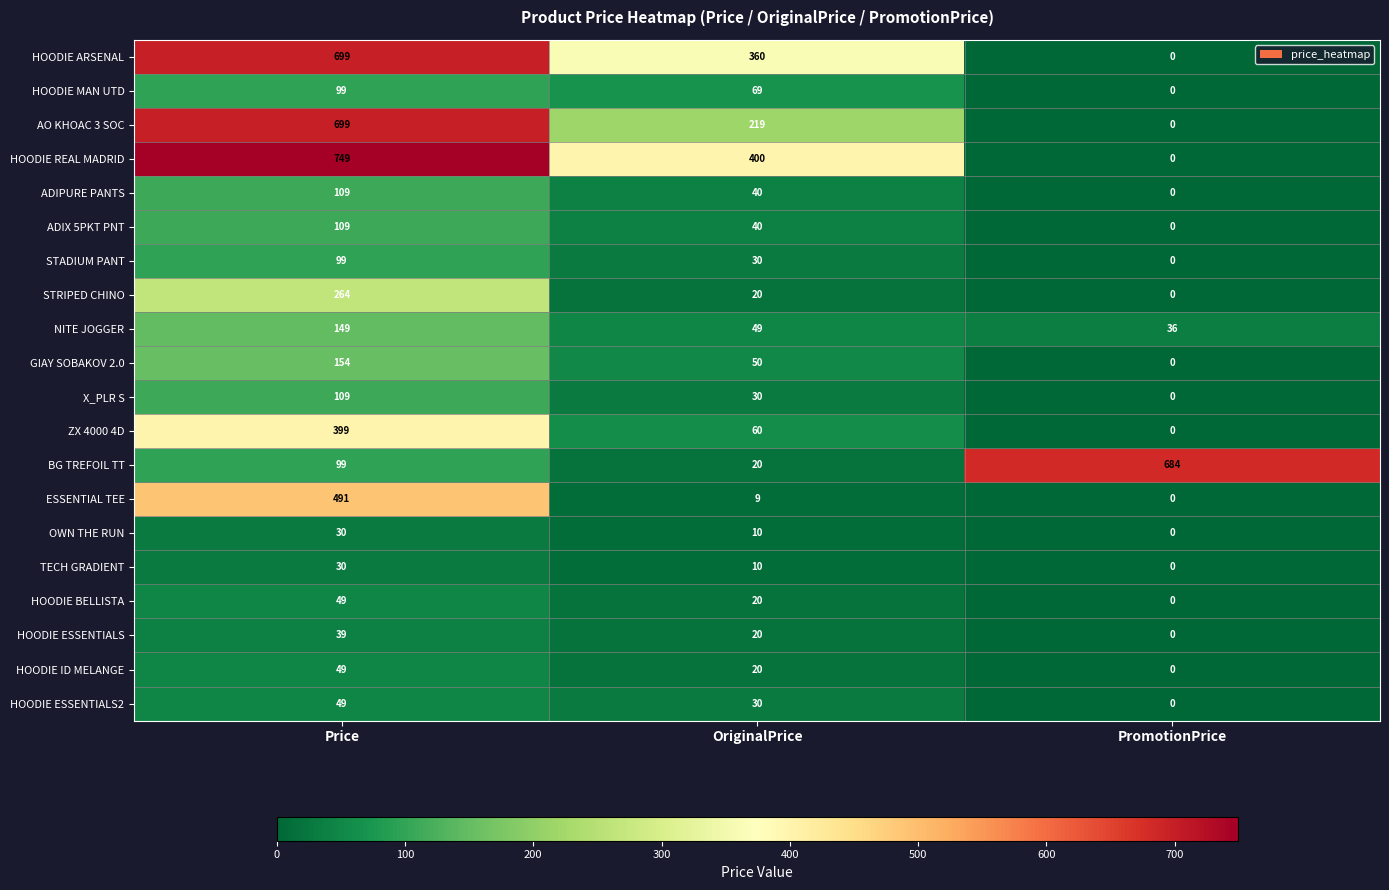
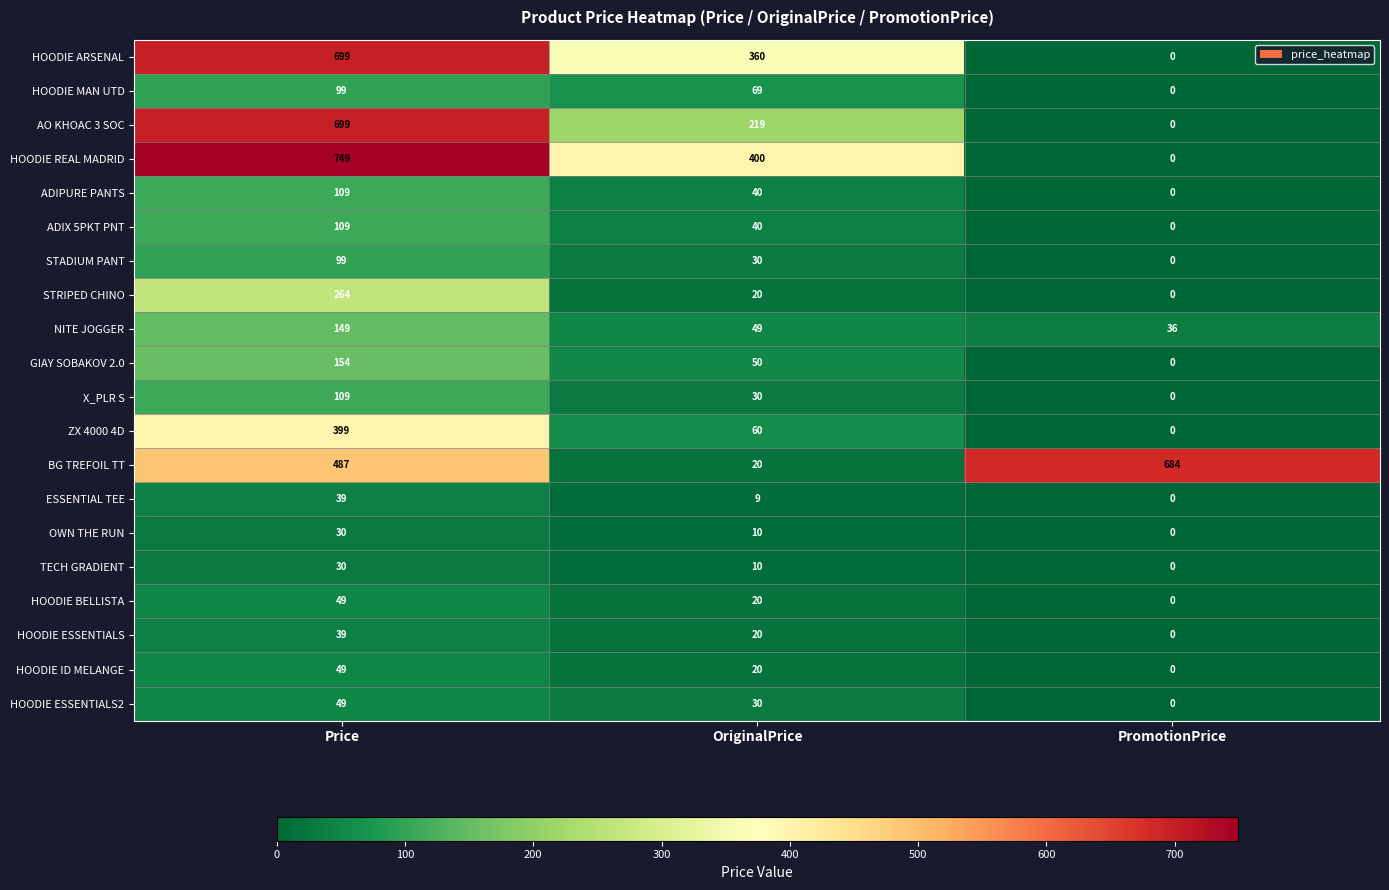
BG TREFOIL TT, Price: 99 -> 487
ESSENTIAL TEE, Price: 491 -> 39
